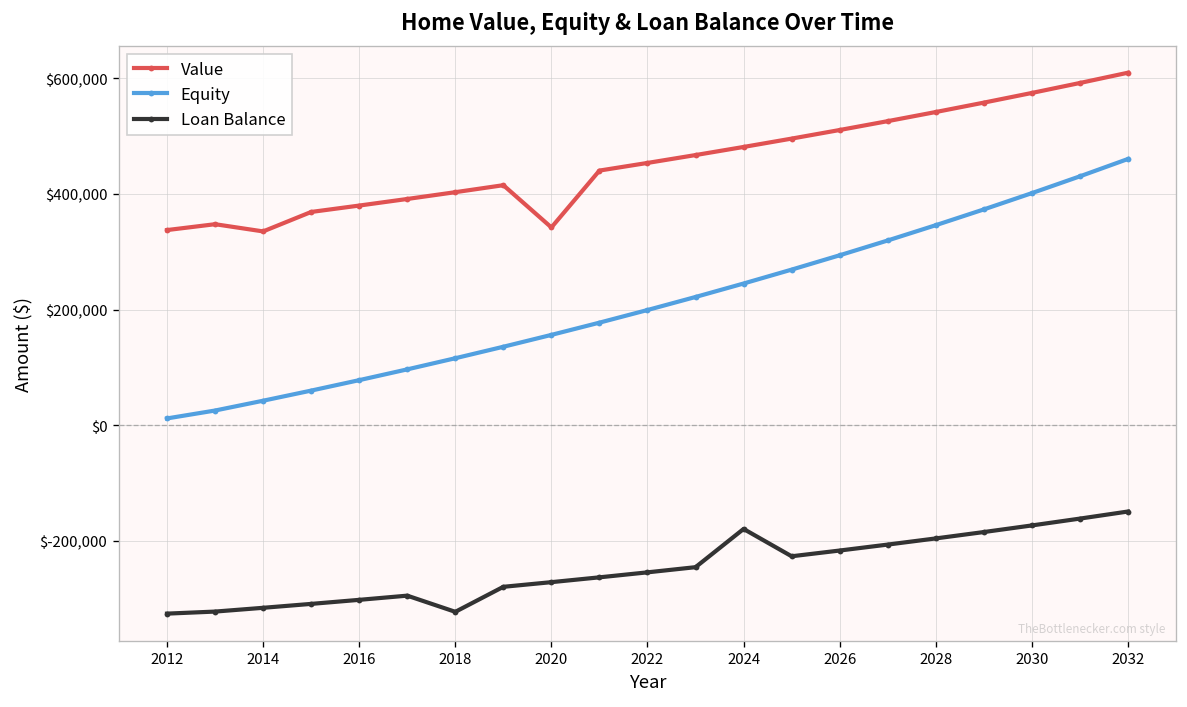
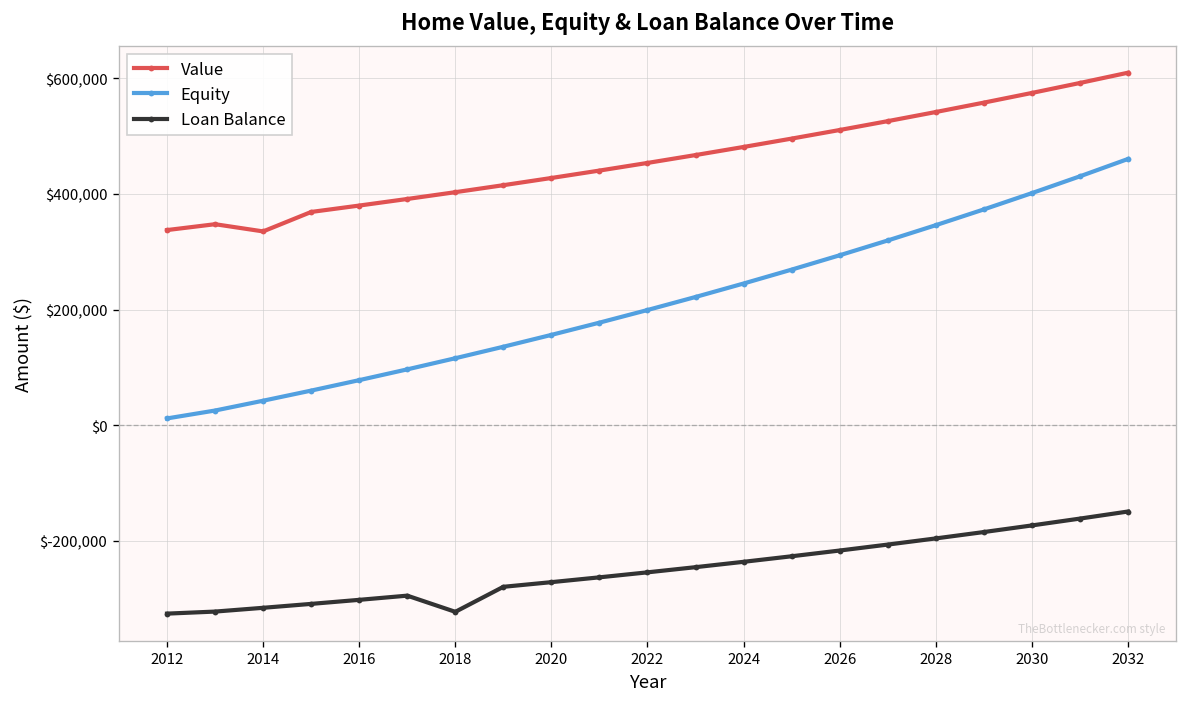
Value, 2020: $340,000 -> $430,000
Loan Balance, 2024: $-180,000 -> $-240,000
